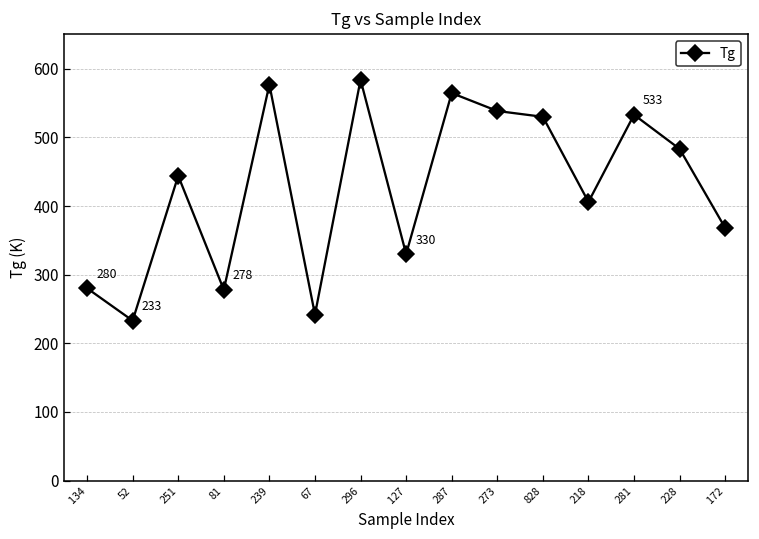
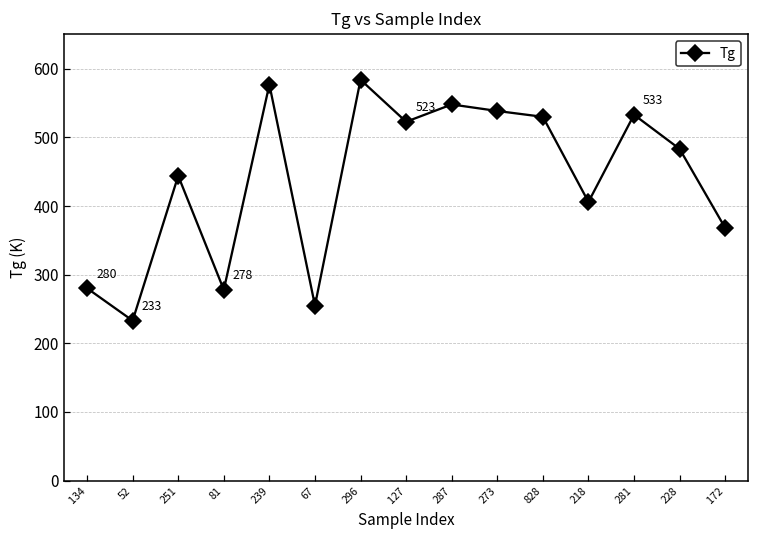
67: 240 -> 260
127: 330 -> 523
287: 560 -> 550
